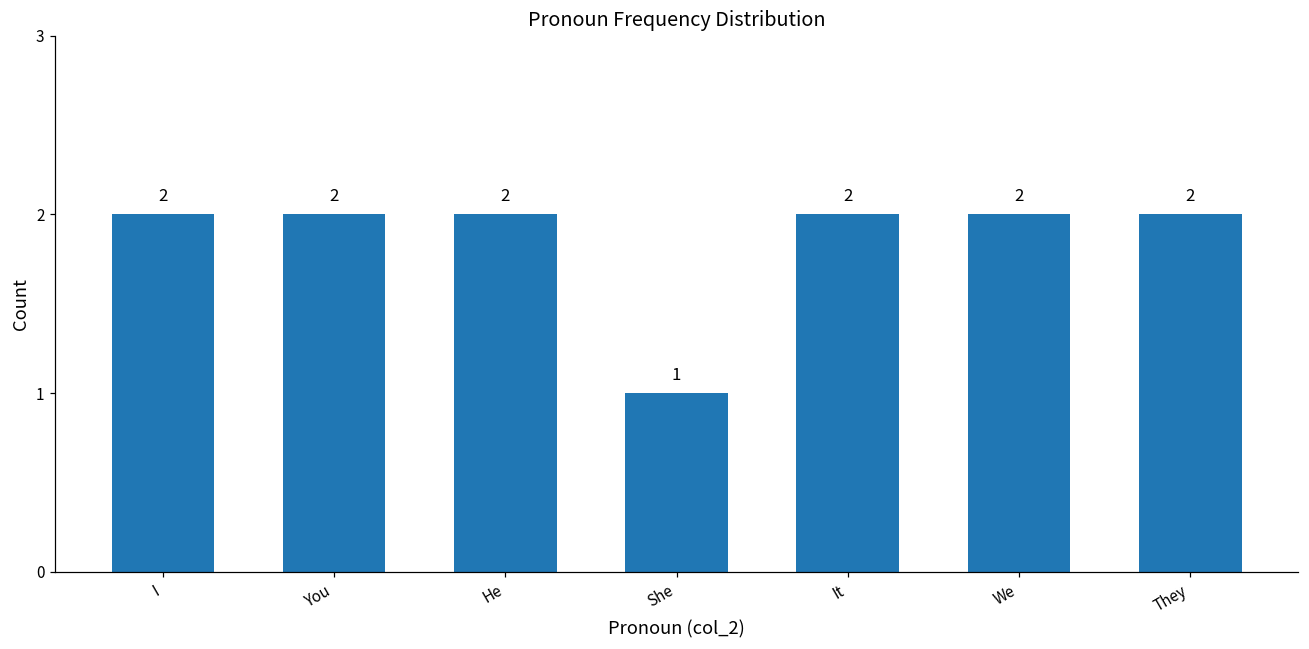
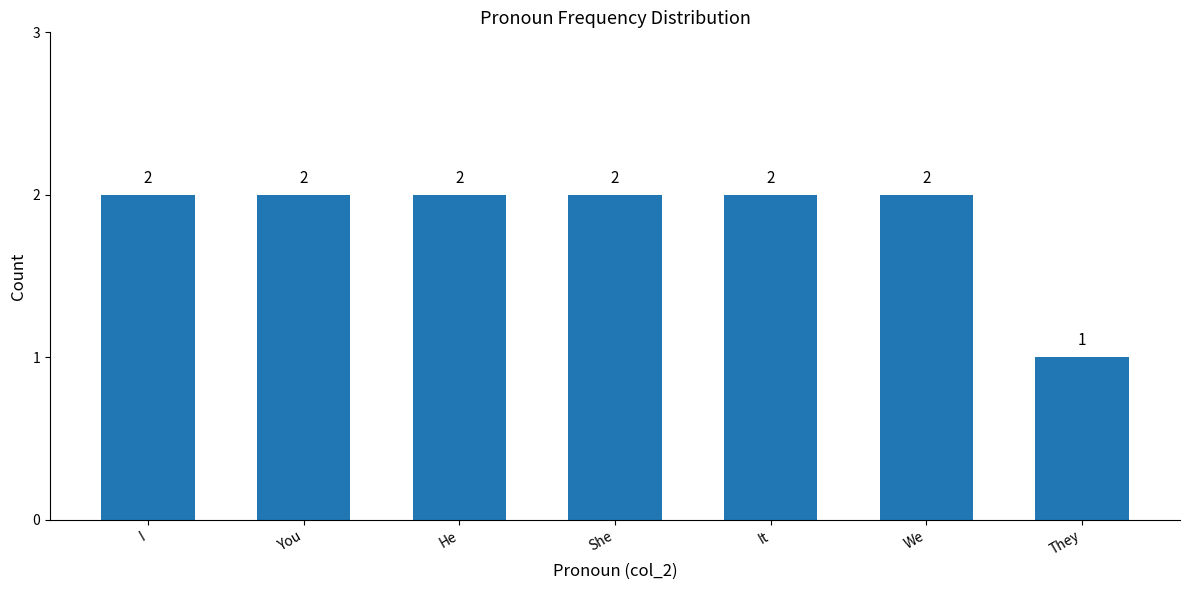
She: 1 -> 2
They: 2 -> 1
